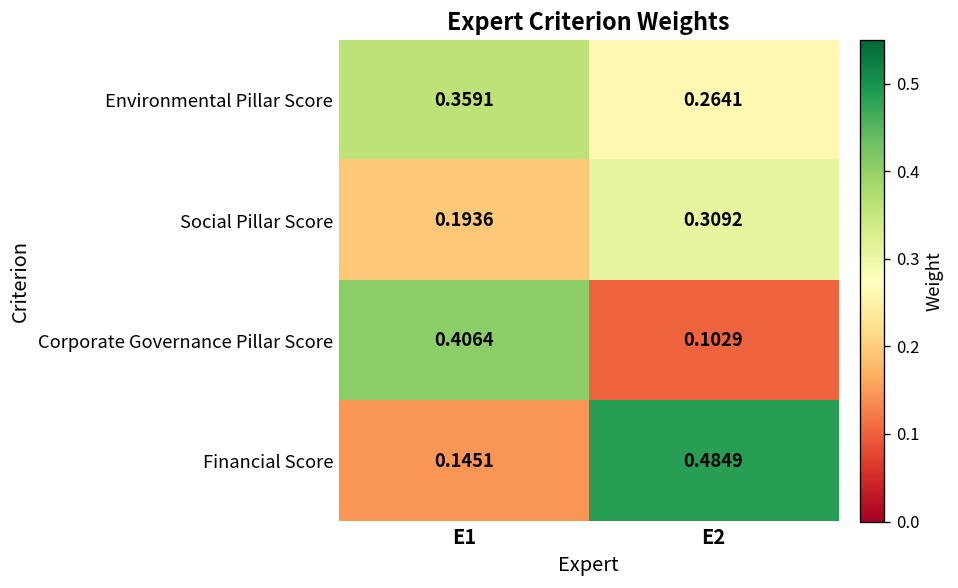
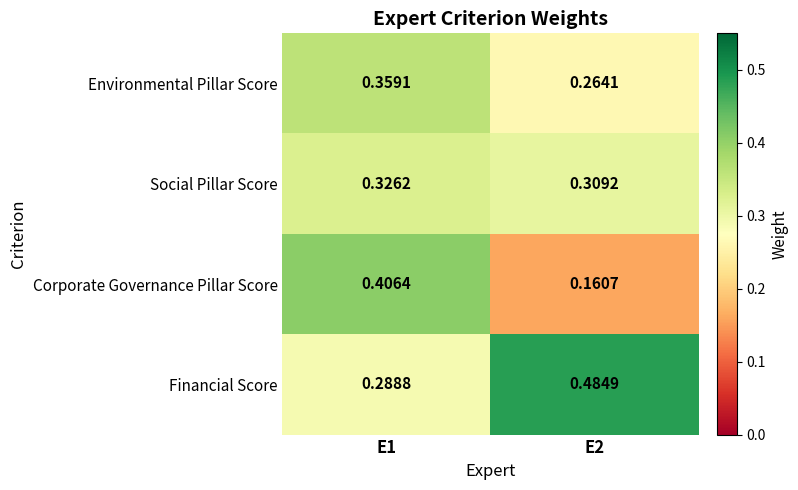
Social Pillar Score, E1: 0.1936 -> 0.3262
Corporate Governance Pillar Score, E2: 0.1029 -> 0.1607
Financial Score, E1: 0.1451 -> 0.2888
